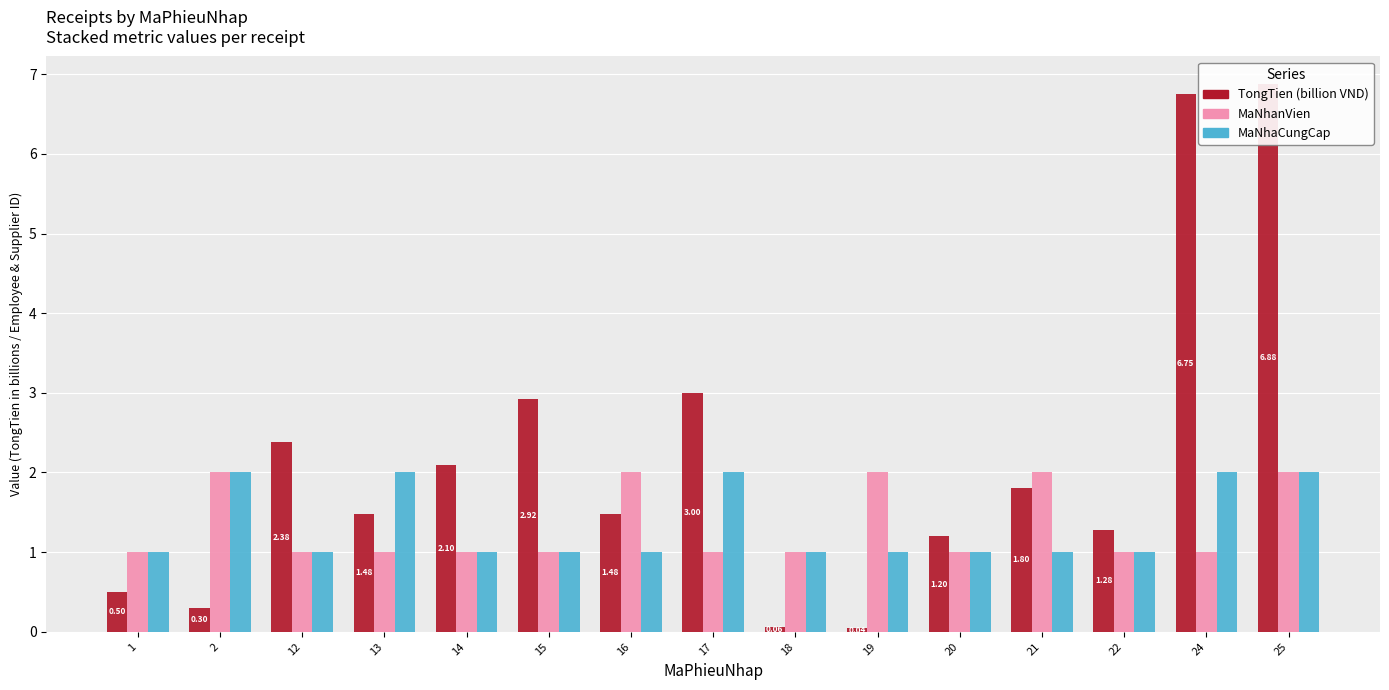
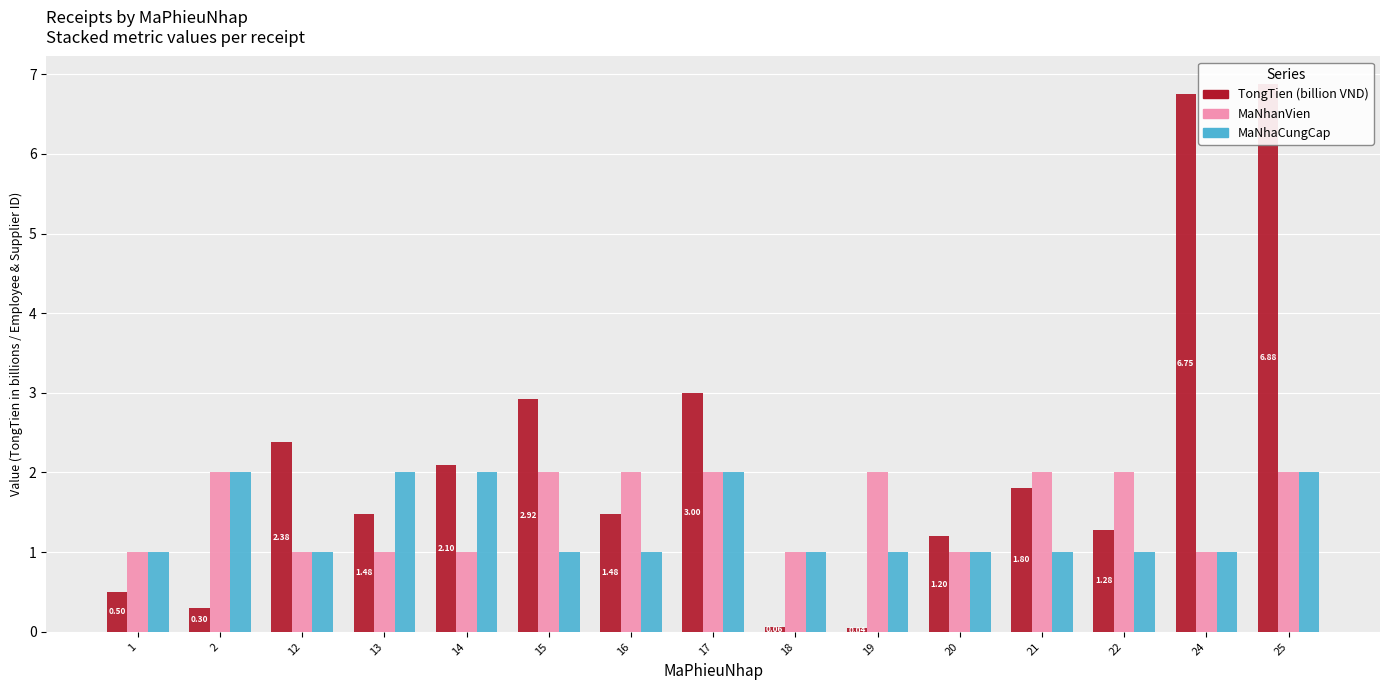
MaNhaCungCap, 14: 1 -> 2
MaNhanVien, 15: 1 -> 2
MaNhanVien, 17: 1 -> 2
MaNhanVien, 22: 1 -> 2
MaNhaCungCap, 24: 2 -> 1
